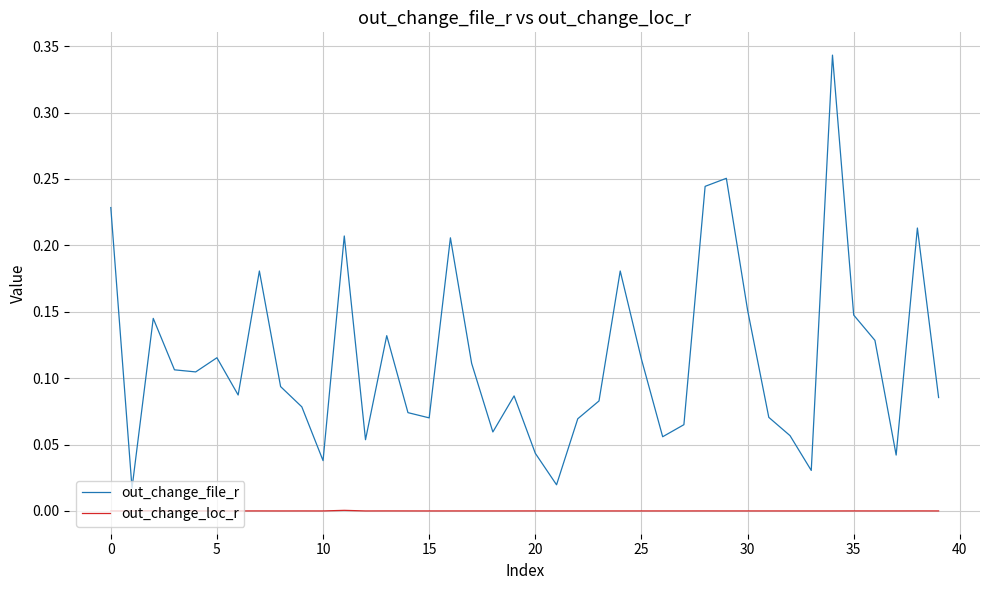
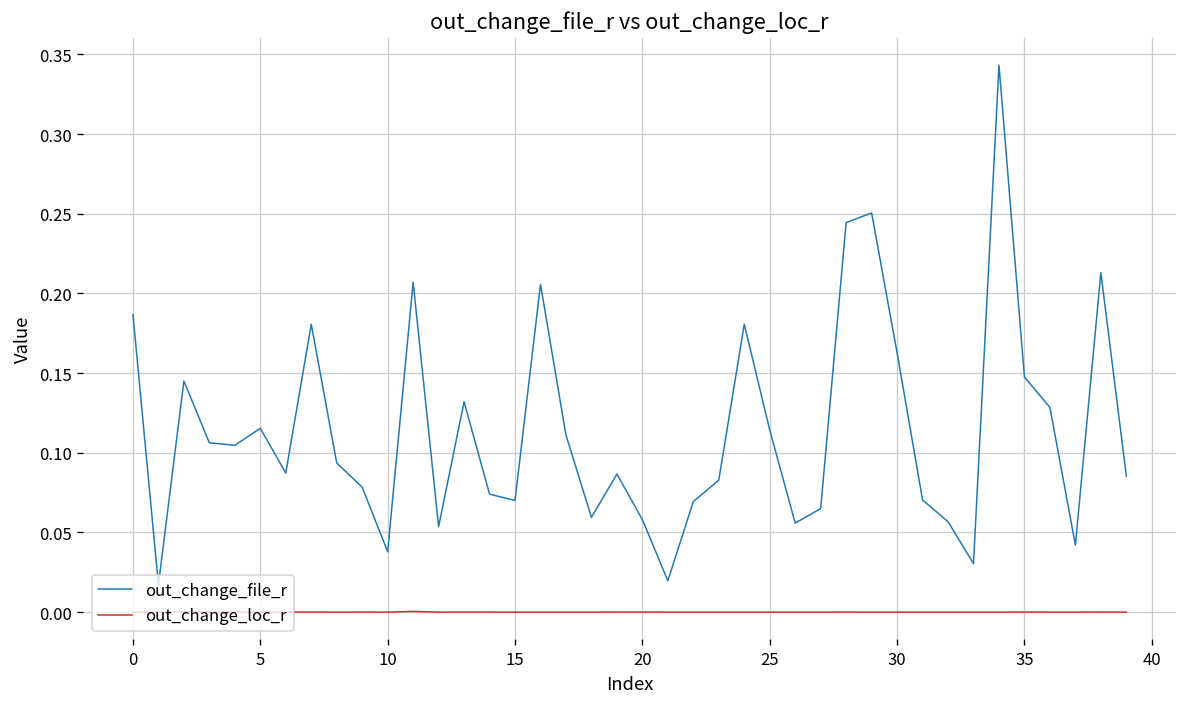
out_change_file_r, 0: 0.228 -> 0.187
out_change_file_r, 20: 0.043 -> 0.058
out_change_file_r, 30: 0.151 -> 0.163
